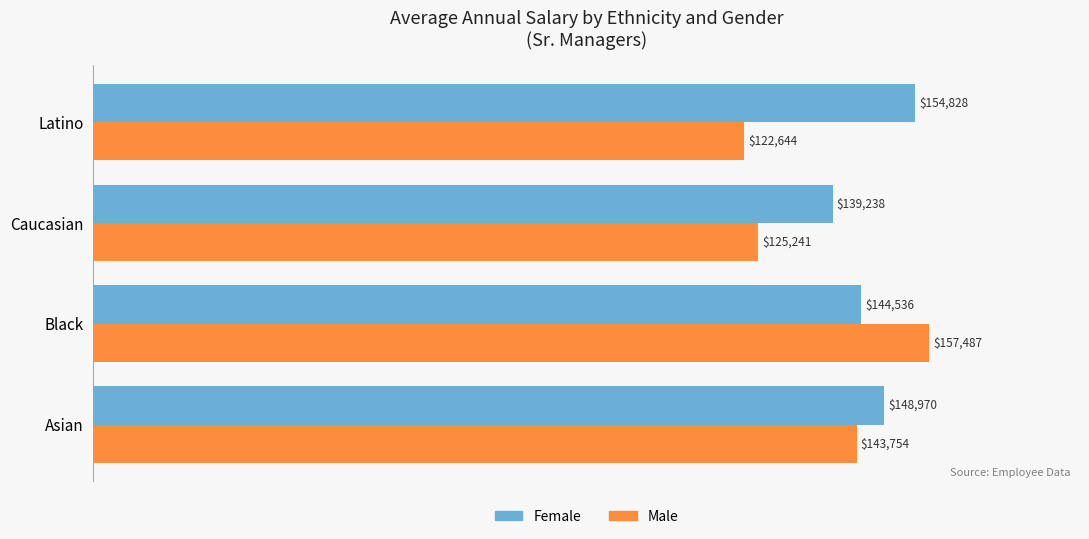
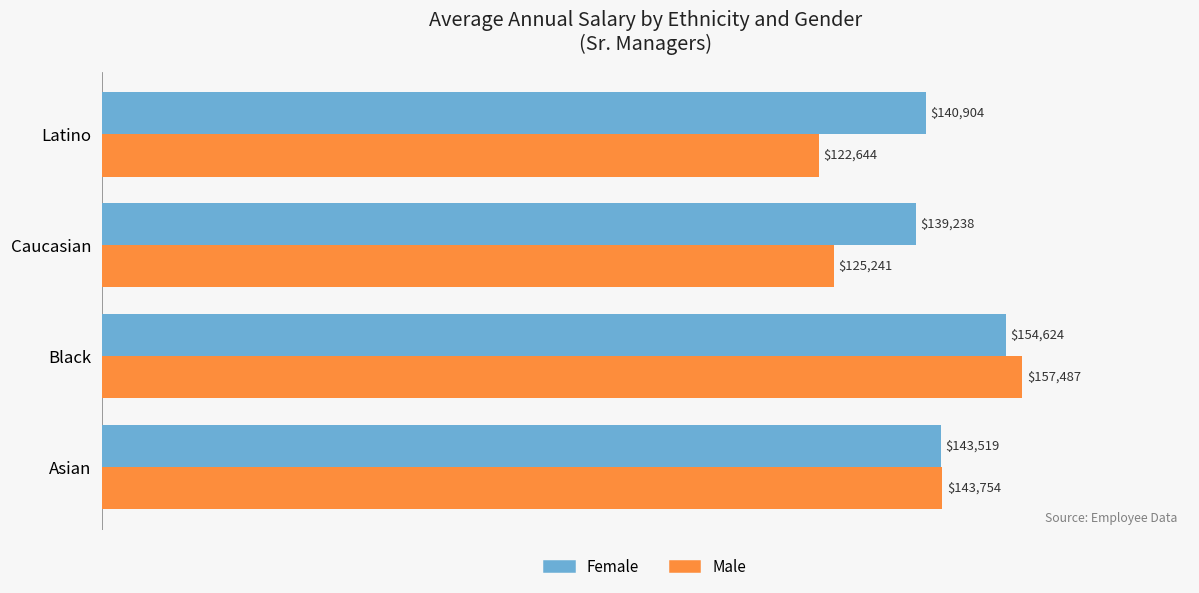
Female, Latino: $154,828 -> $140,904
Female, Black: $144,536 -> $154,624
Female, Asian: $148,970 -> $143,519
